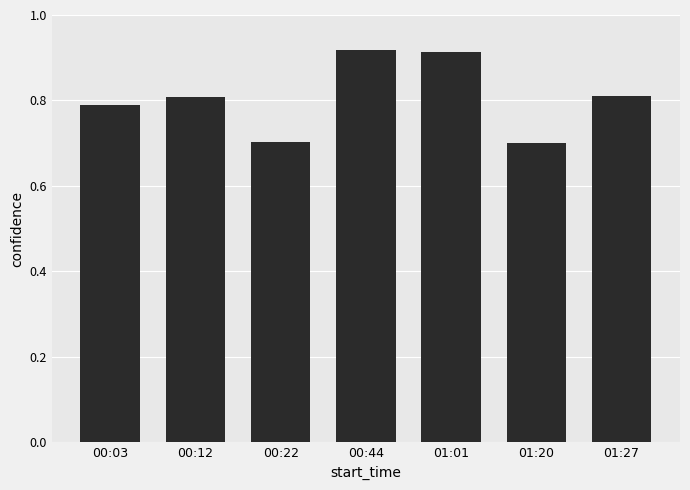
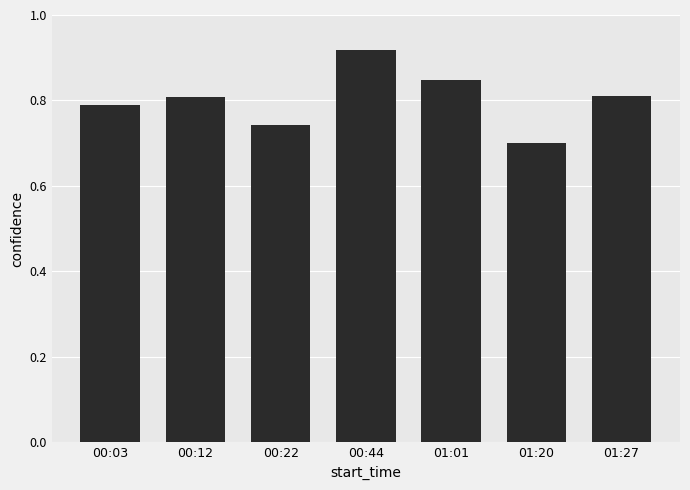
00:22: 0.70 -> 0.74
01:01: 0.91 -> 0.85
